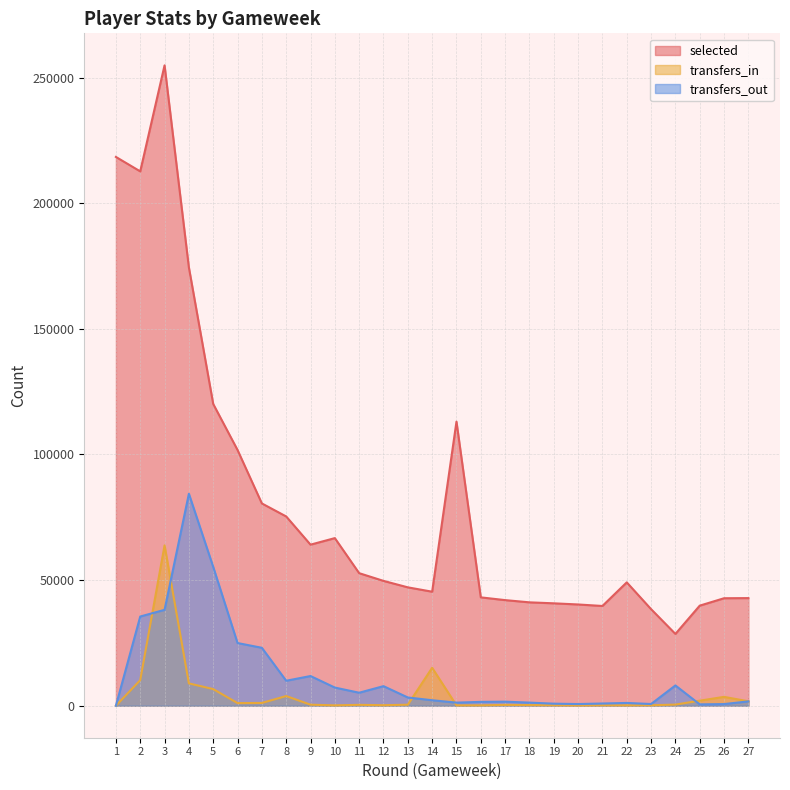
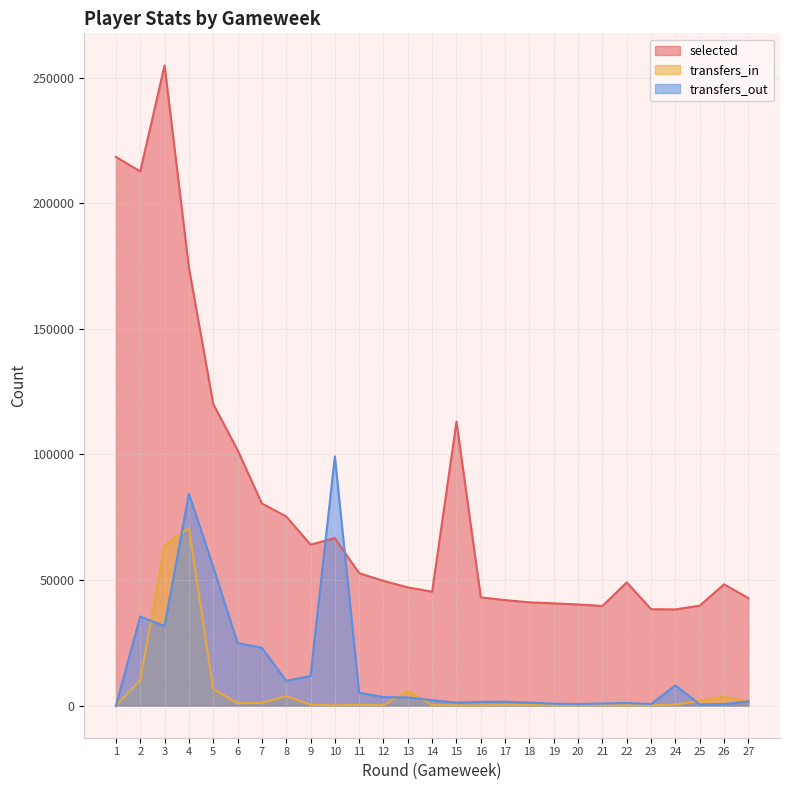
transfers_out, 3: 38000 -> 32000
transfers_in, 4: 9000 -> 71000
transfers_out, 10: 7000 -> 99000
transfers_out, 12: 8000 -> 3000
transfers_in, 13: 0 -> 6000
transfers_in, 14: 15000 -> 0
selected, 24: 29000 -> 38000
selected, 26: 43000 -> 48000
